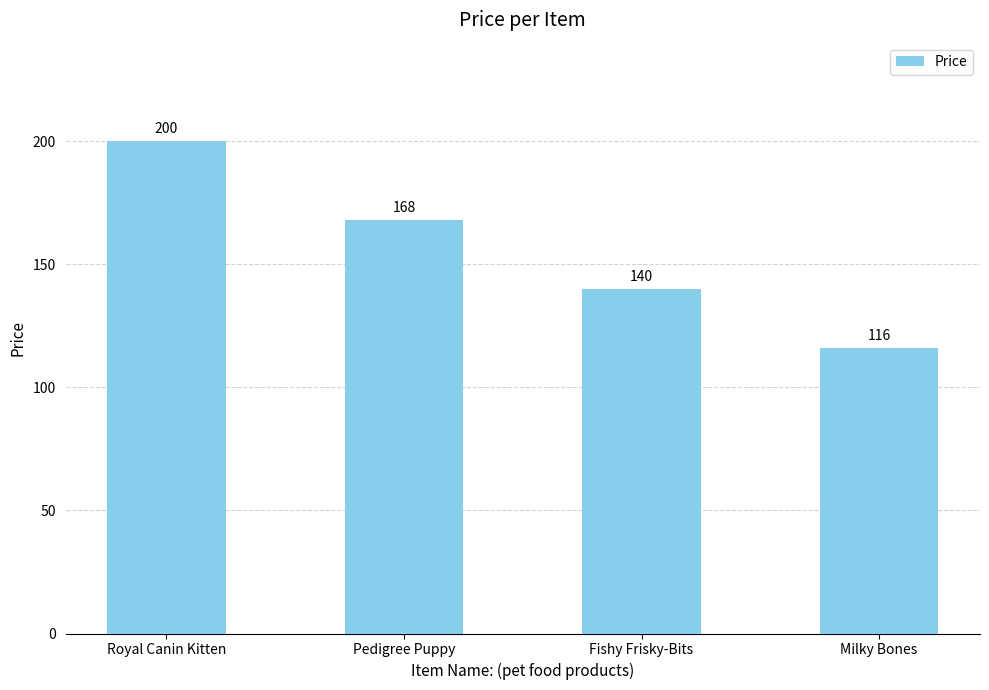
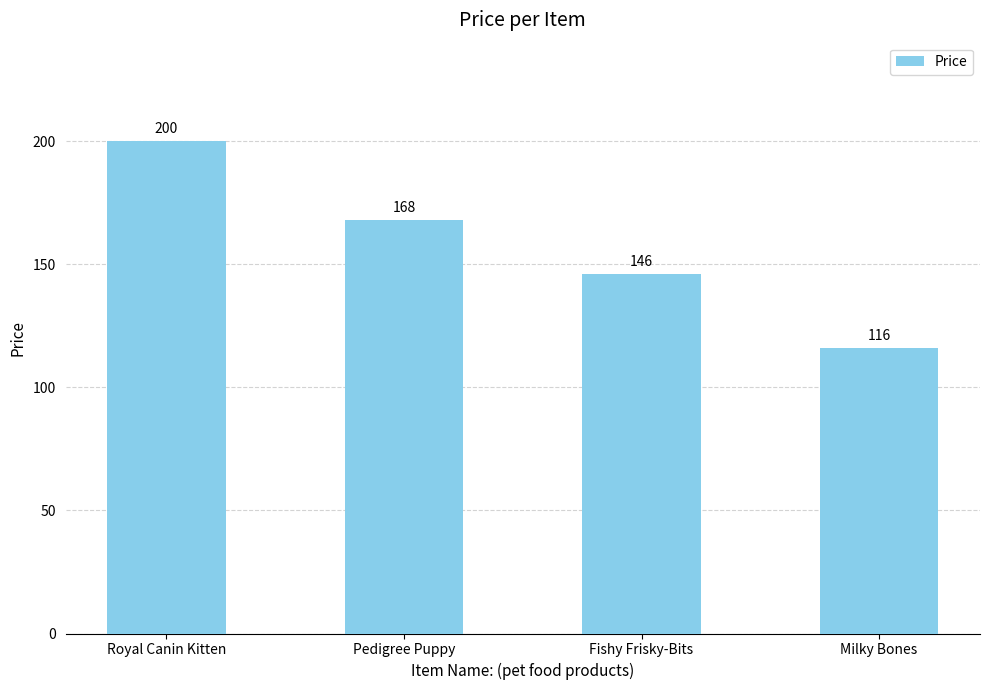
Fishy Frisky-Bits: 140 -> 146
